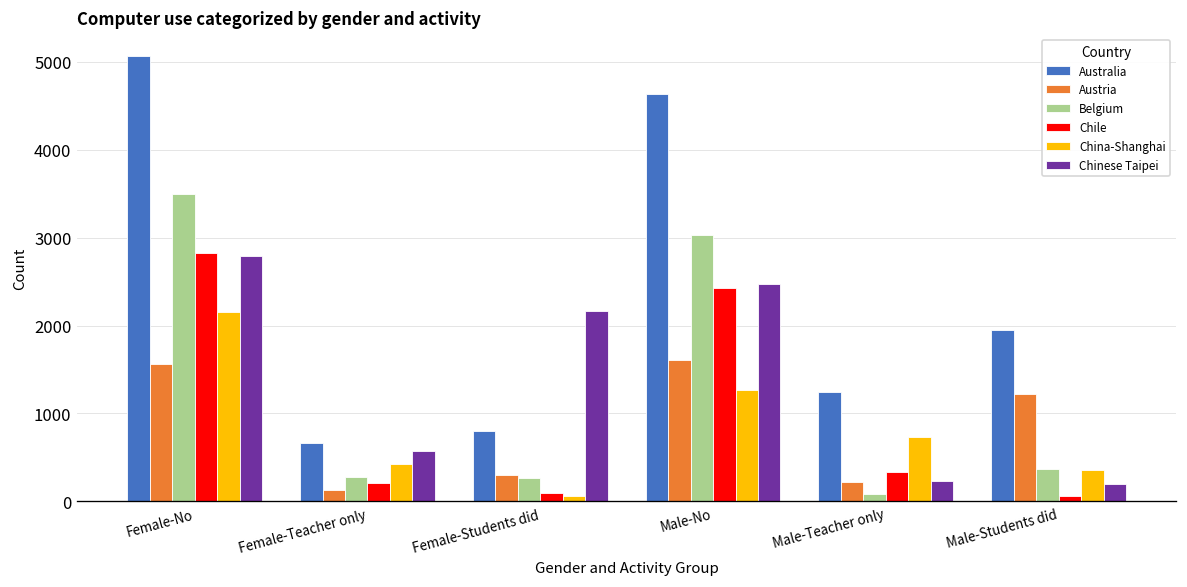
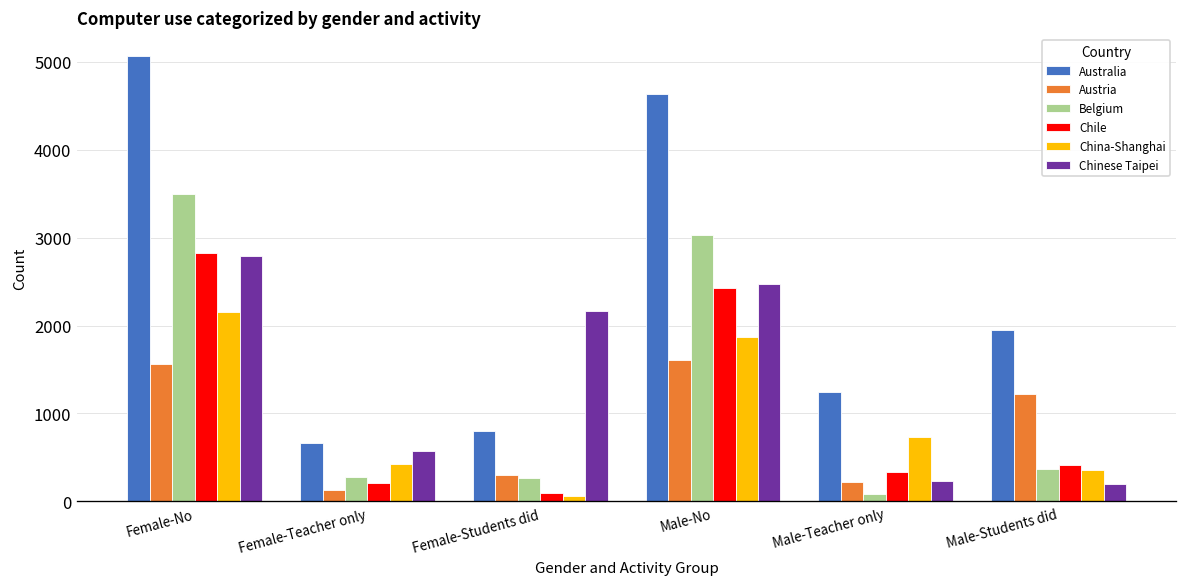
China-Shanghai, Male-No: 1300 -> 1900
Chile, Male-Students did: 100 -> 400
